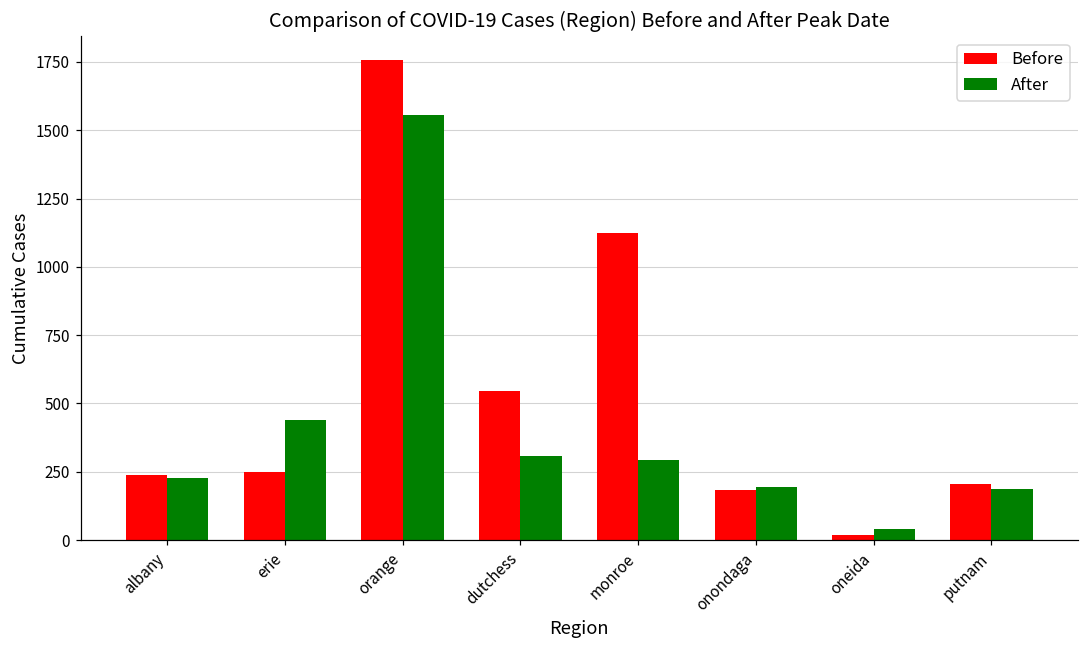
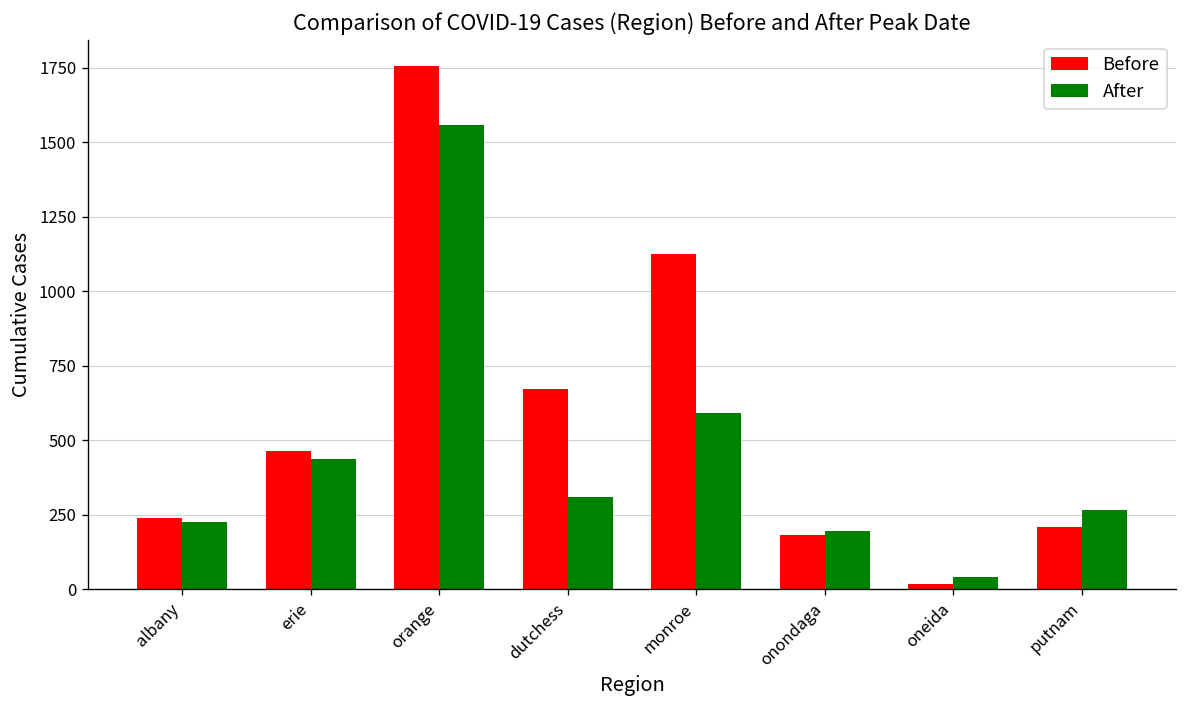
Before, erie: 250 -> 460
Before, dutchess: 550 -> 670
After, monroe: 290 -> 590
After, putnam: 190 -> 270
